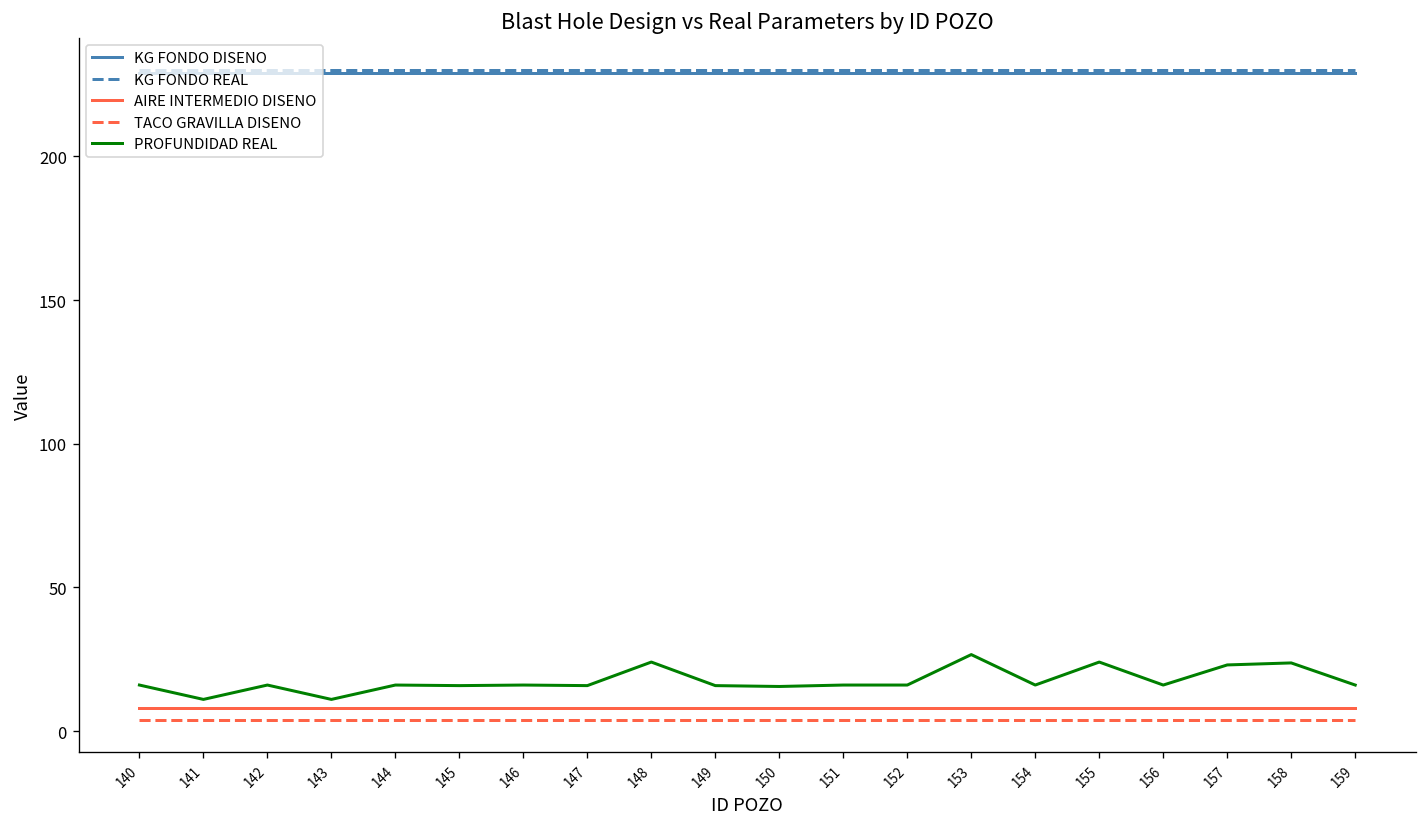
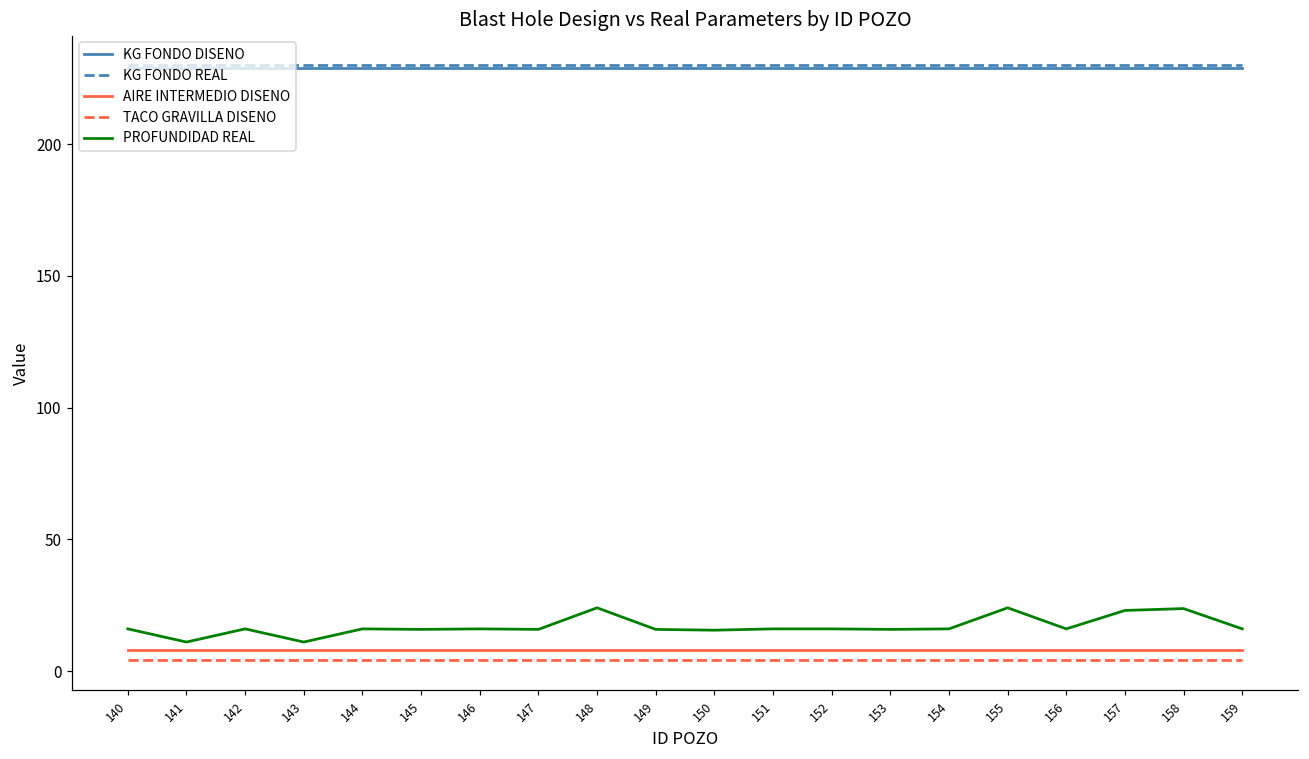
PROFUNDIDAD REAL, 153: 27 -> 16
